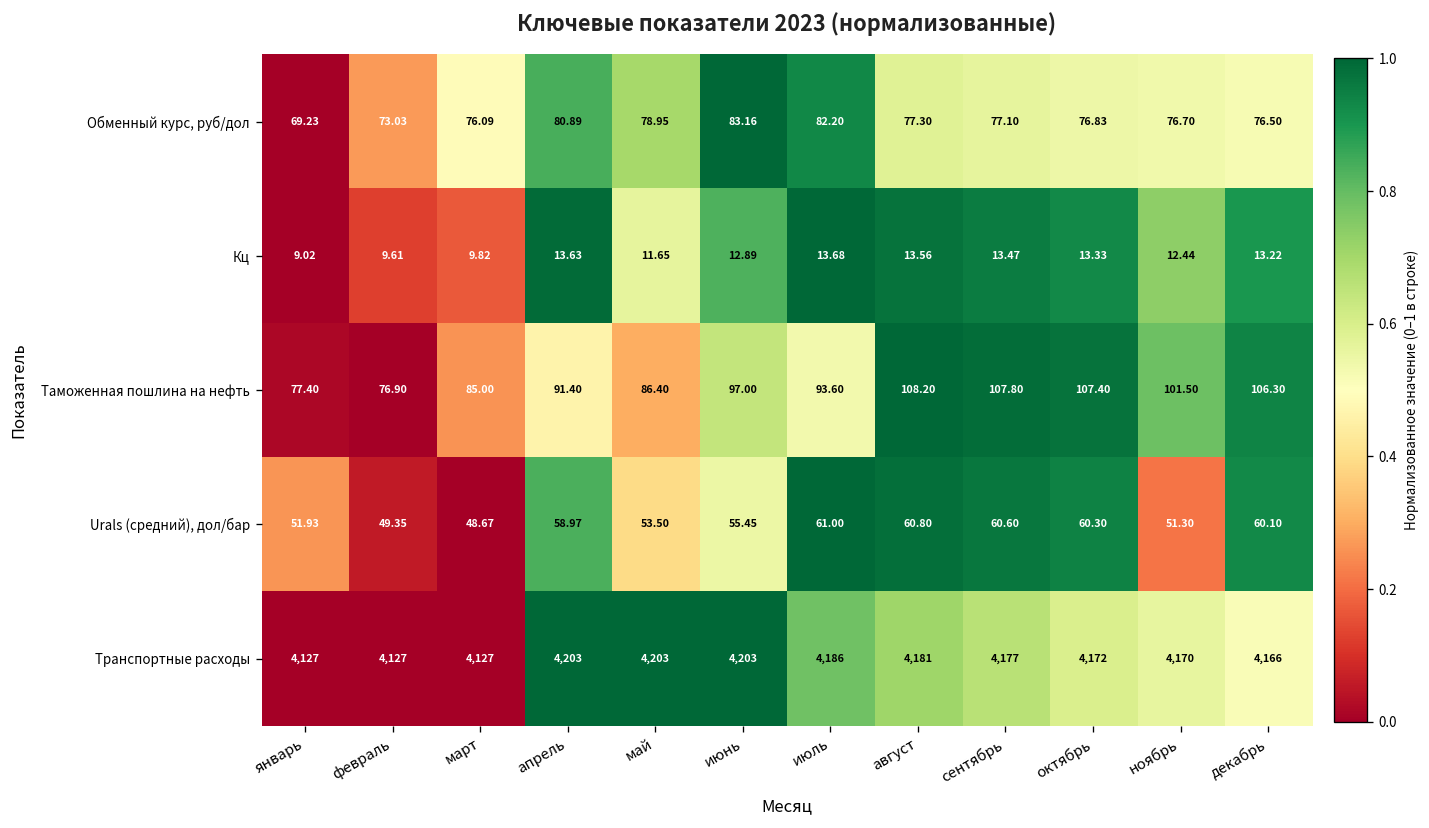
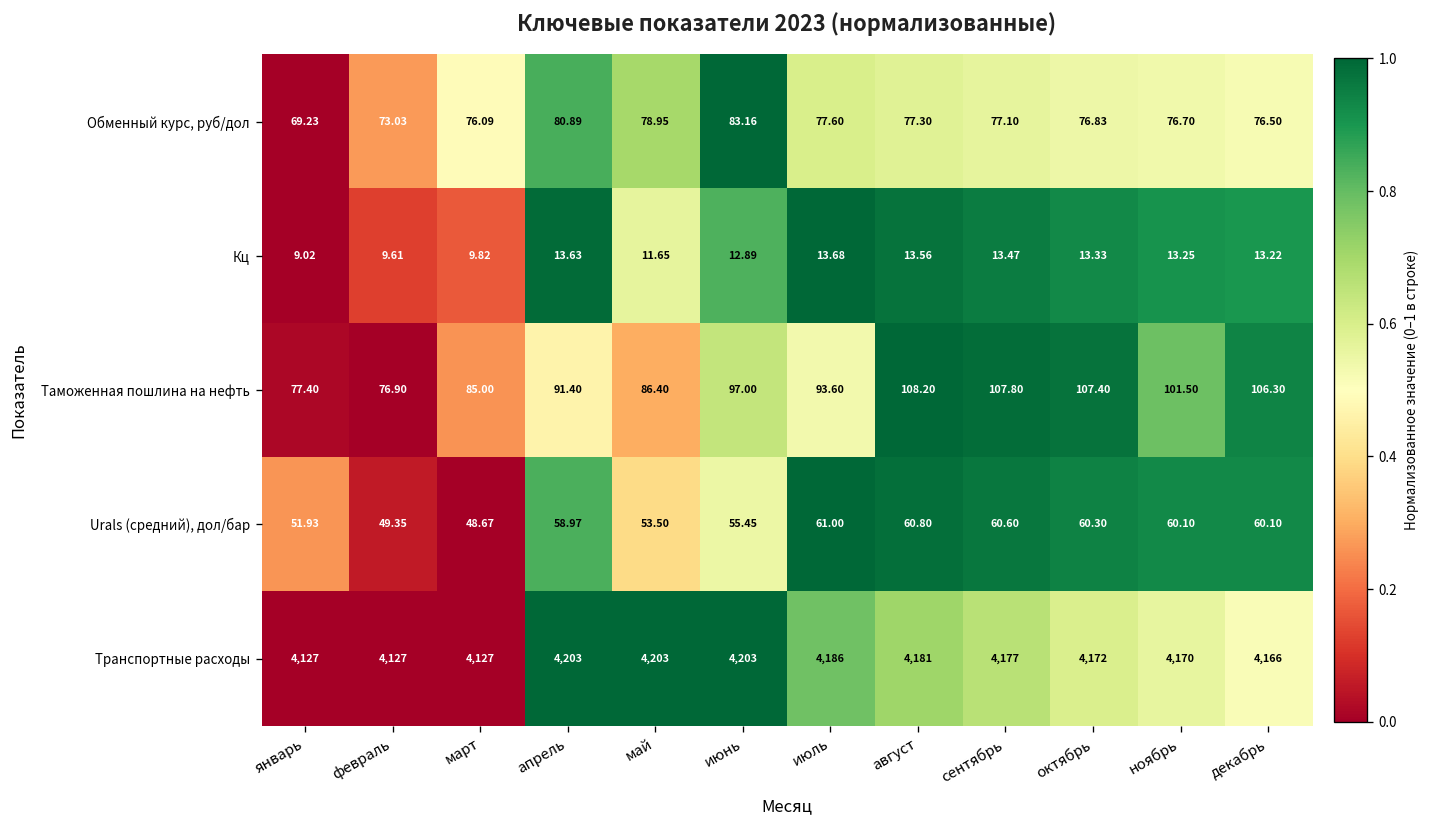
Обменный курс, руб/дол, июль: 82.20 -> 77.60
Кц, ноябрь: 12.44 -> 13.25
Urals (средний), дол/бар, ноябрь: 51.30 -> 60.10
